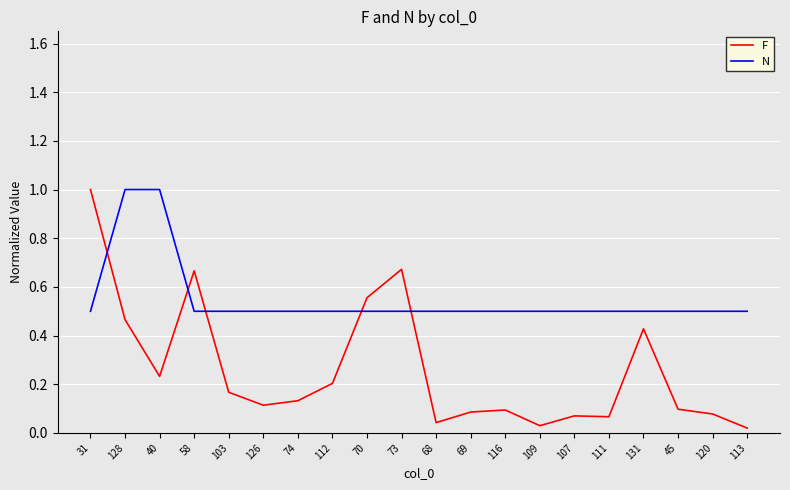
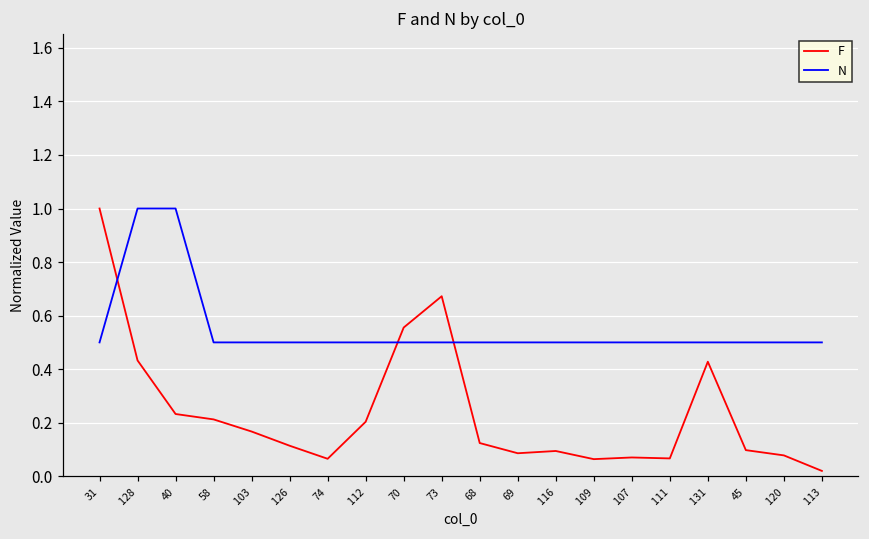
F, 128: 0.47 -> 0.43
F, 58: 0.67 -> 0.21
F, 74: 0.13 -> 0.07
F, 68: 0.04 -> 0.12
F, 109: 0.03 -> 0.06
